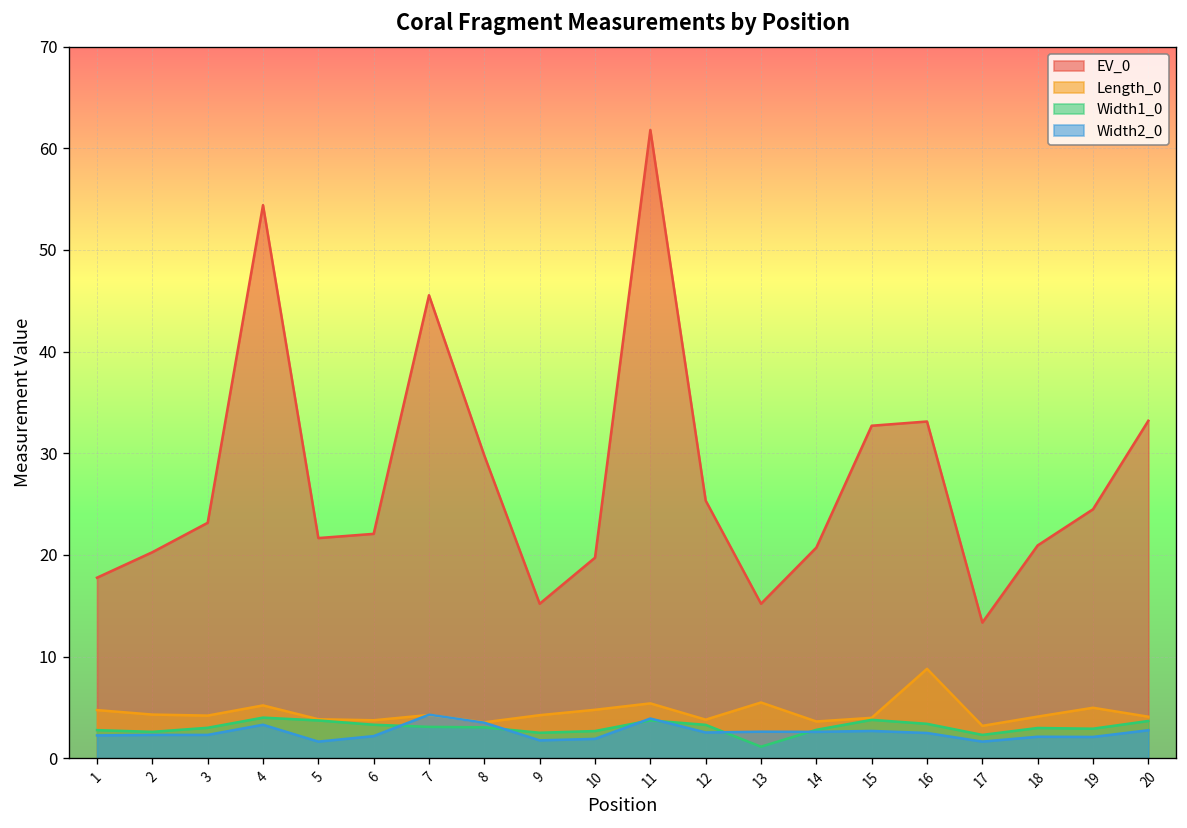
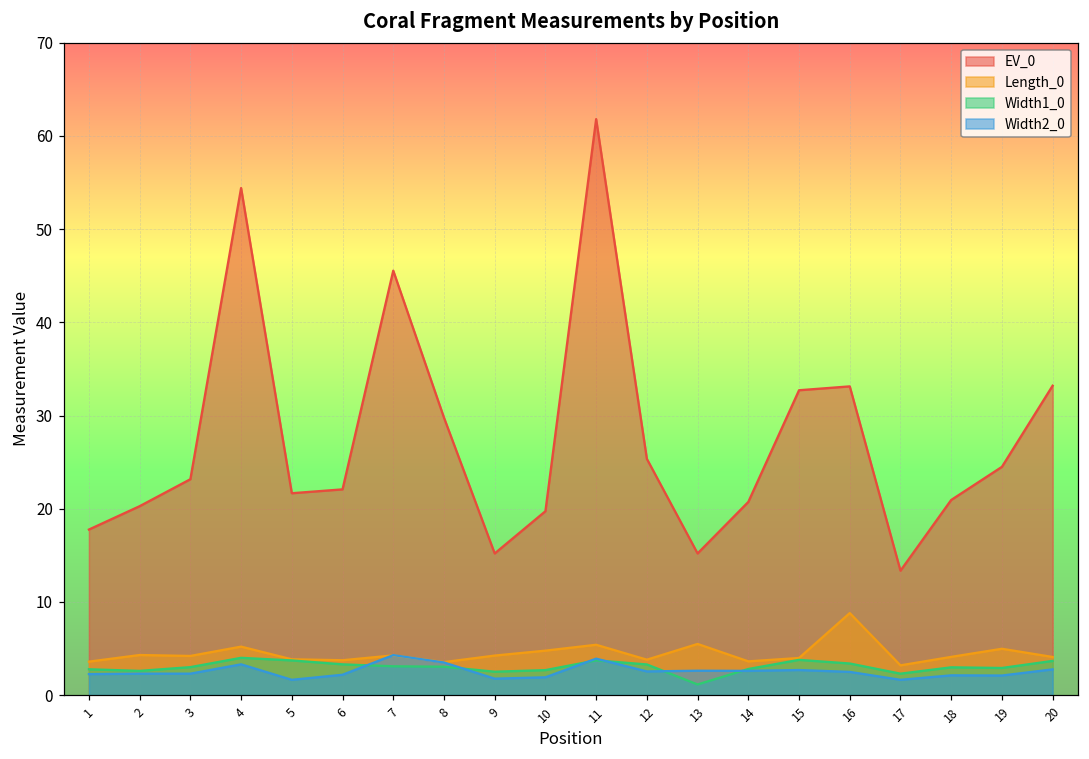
Length_0, 1: 5 -> 4
